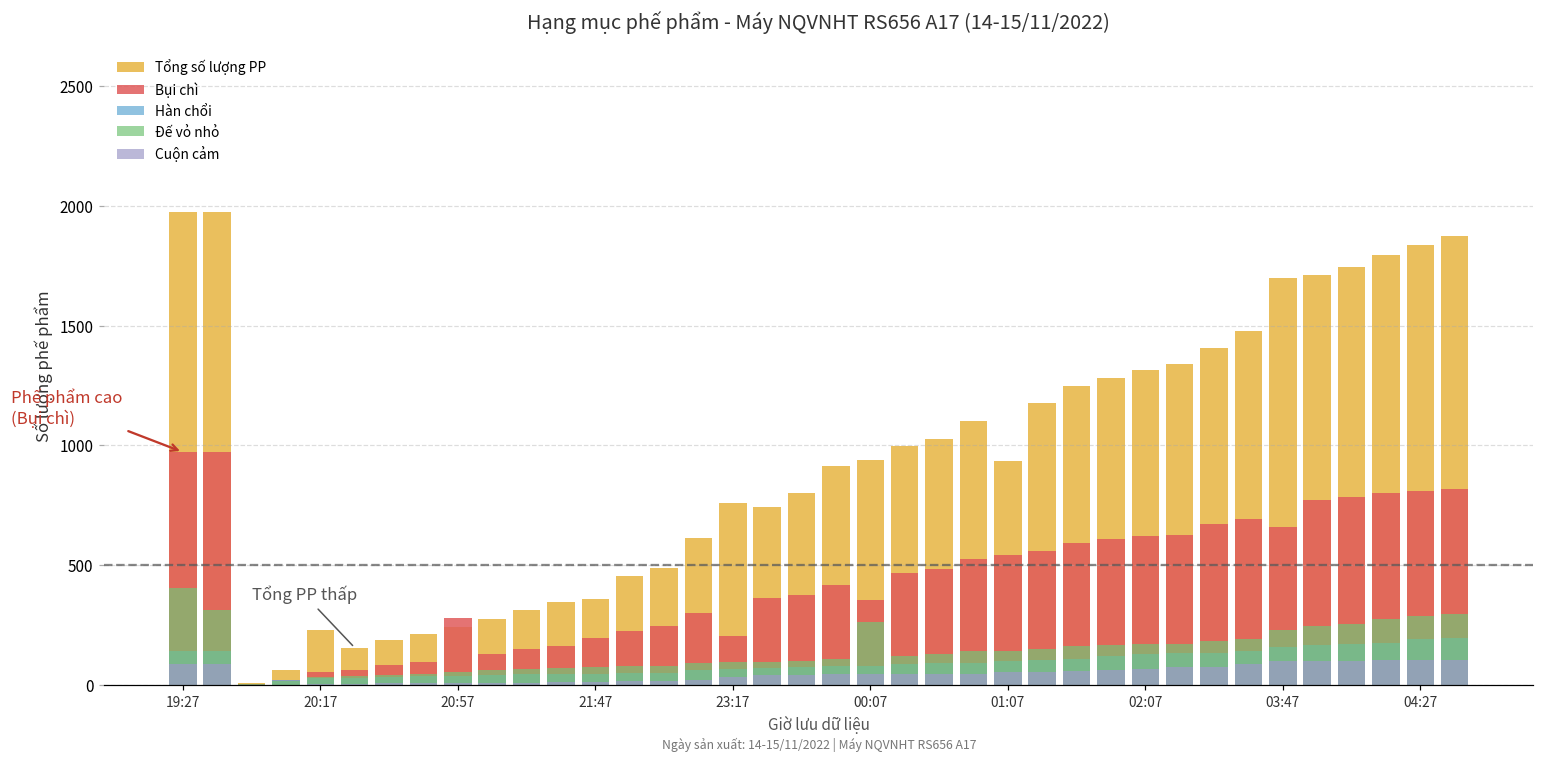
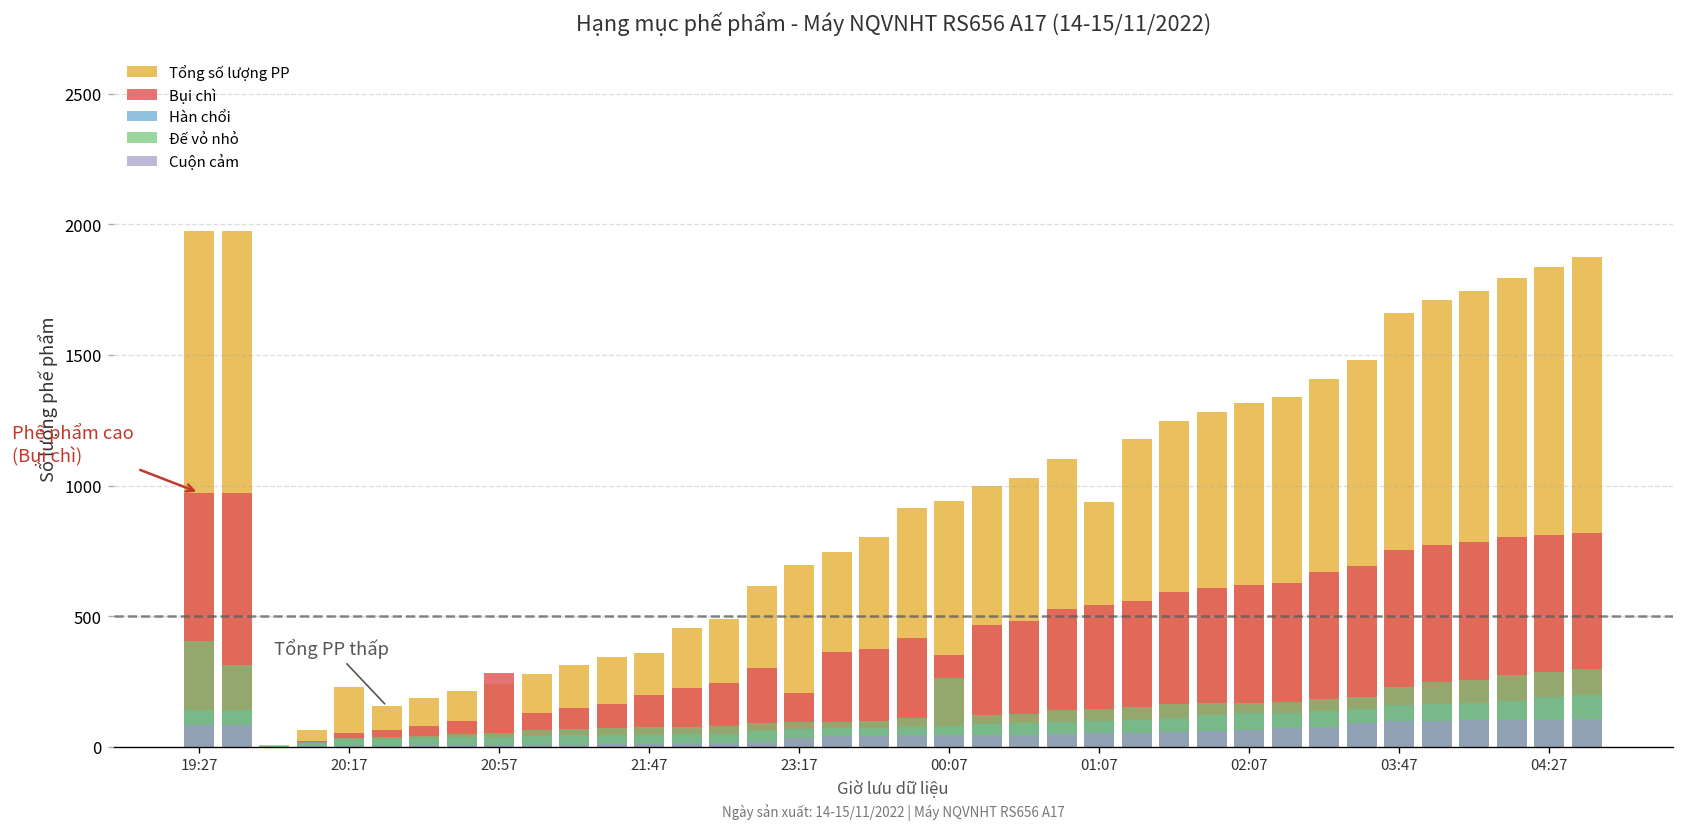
Tổng số lượng PP, 23:17: 760 -> 700
Tổng số lượng PP, 03:47: 1700 -> 1660
Bụi chì, 03:47: 660 -> 750
